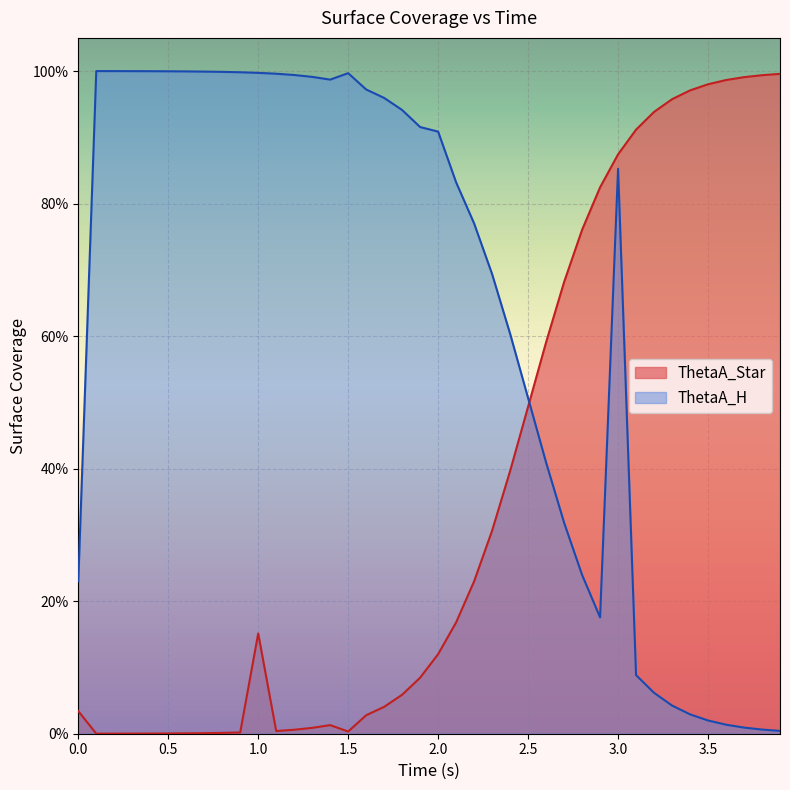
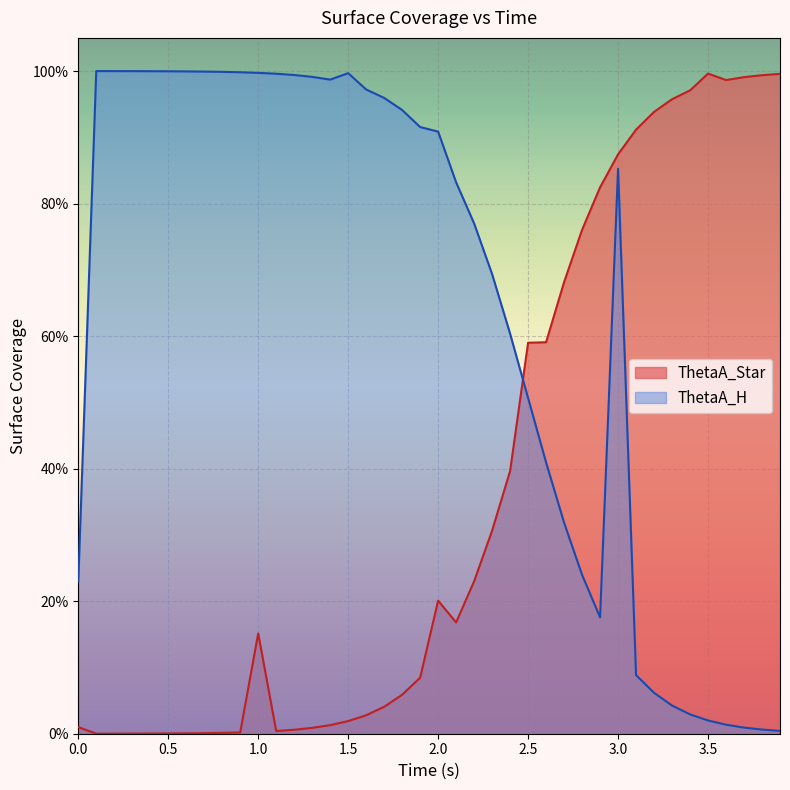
ThetaA_Star, 0.0: 3% -> 1%
ThetaA_Star, 1.5: 0% -> 2%
ThetaA_Star, 2.0: 12% -> 20%
ThetaA_Star, 2.5: 49% -> 59%
ThetaA_Star, 3.5: 98% -> 100%
